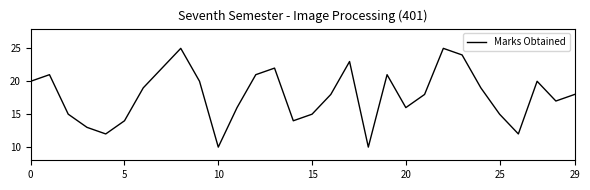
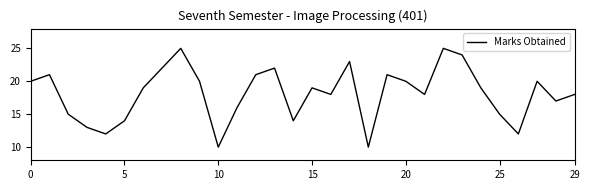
15: 15 -> 19
20: 16 -> 20
